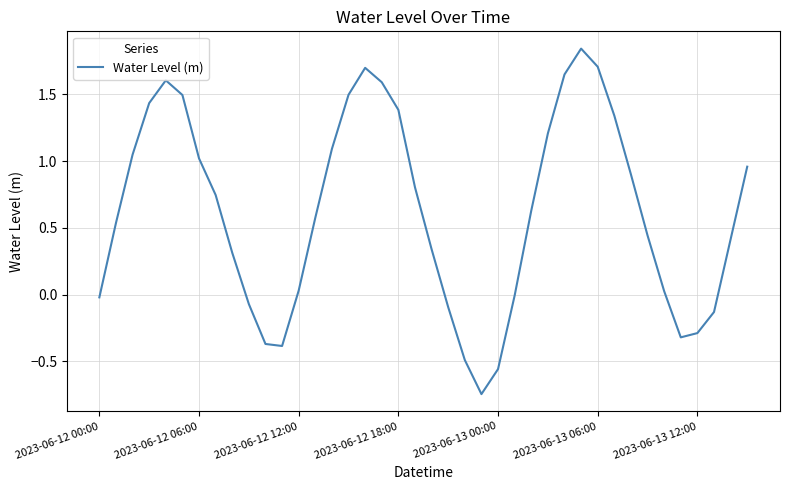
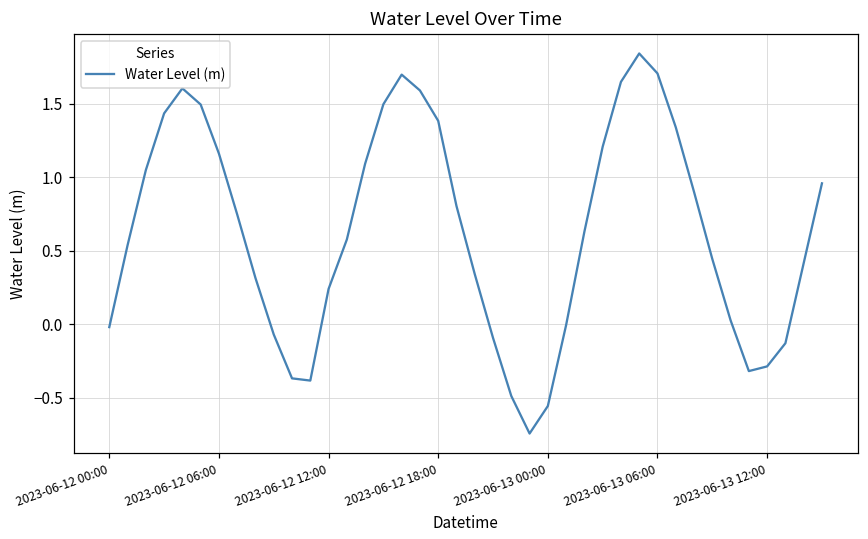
2023-06-12 06:00: 1.02 -> 1.16
2023-06-12 12:00: 0.03 -> 0.24
